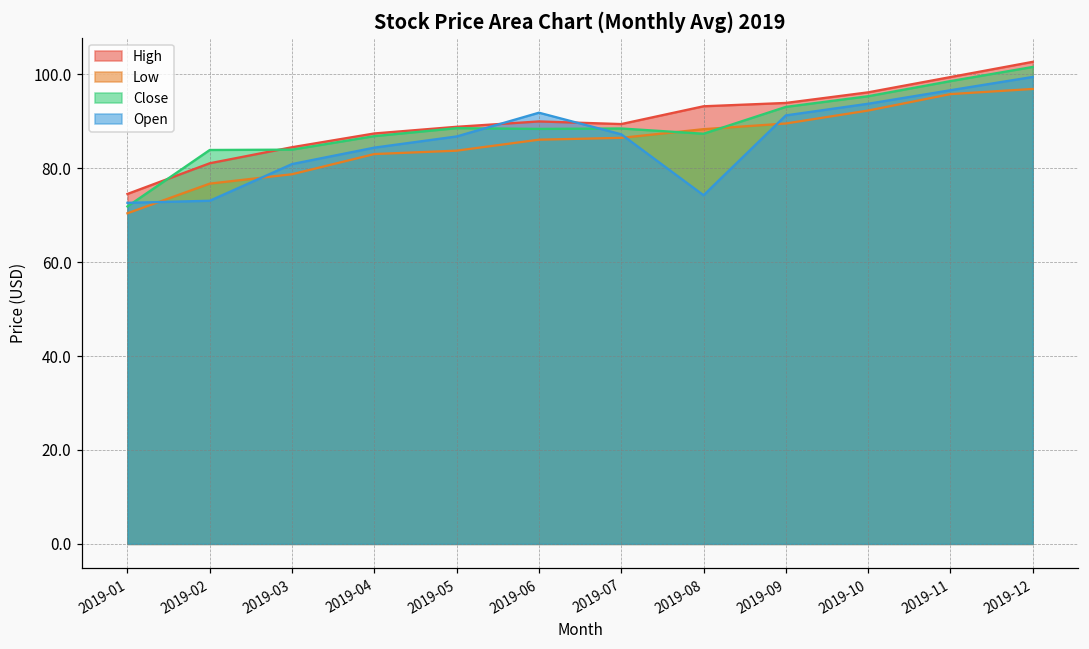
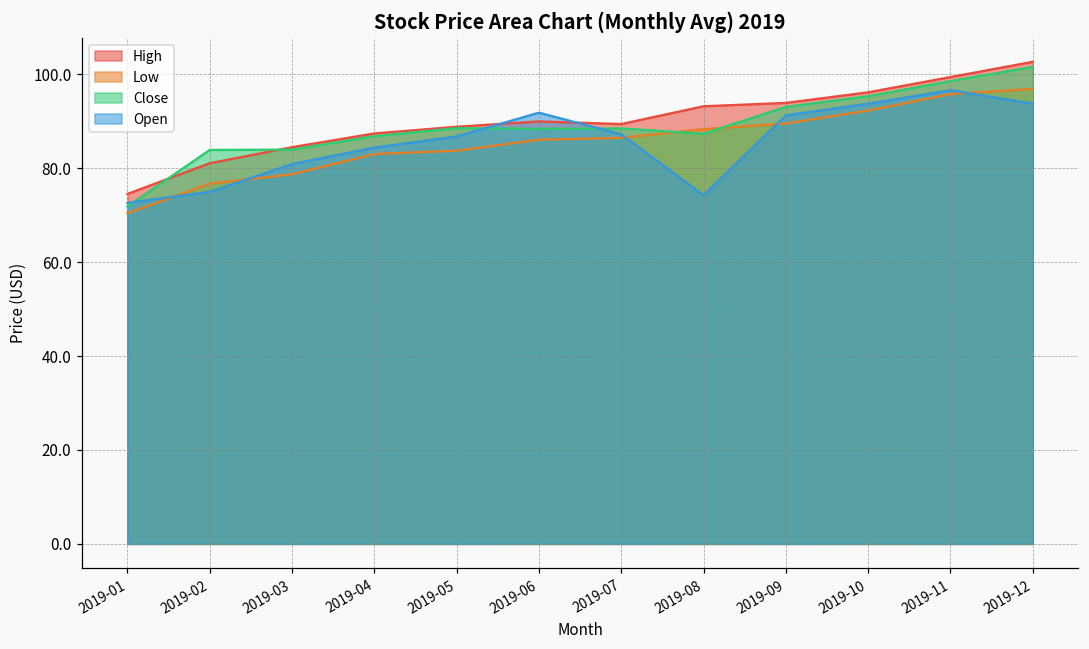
Open, 2019-02: 73 -> 75
Open, 2019-12: 99 -> 94
